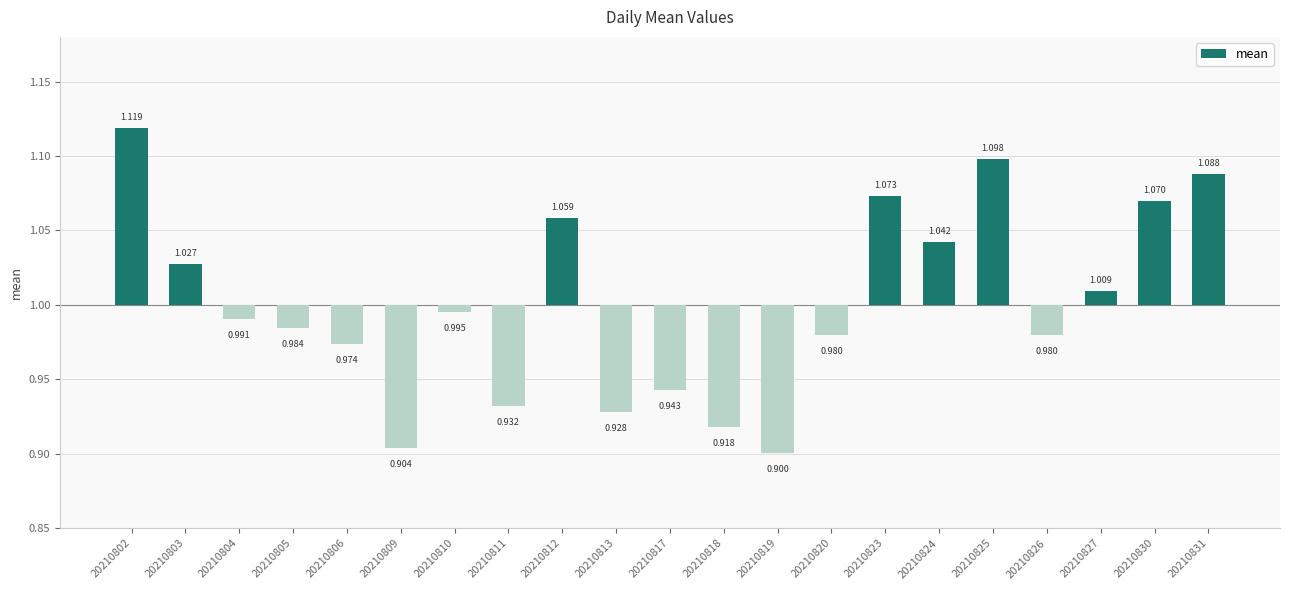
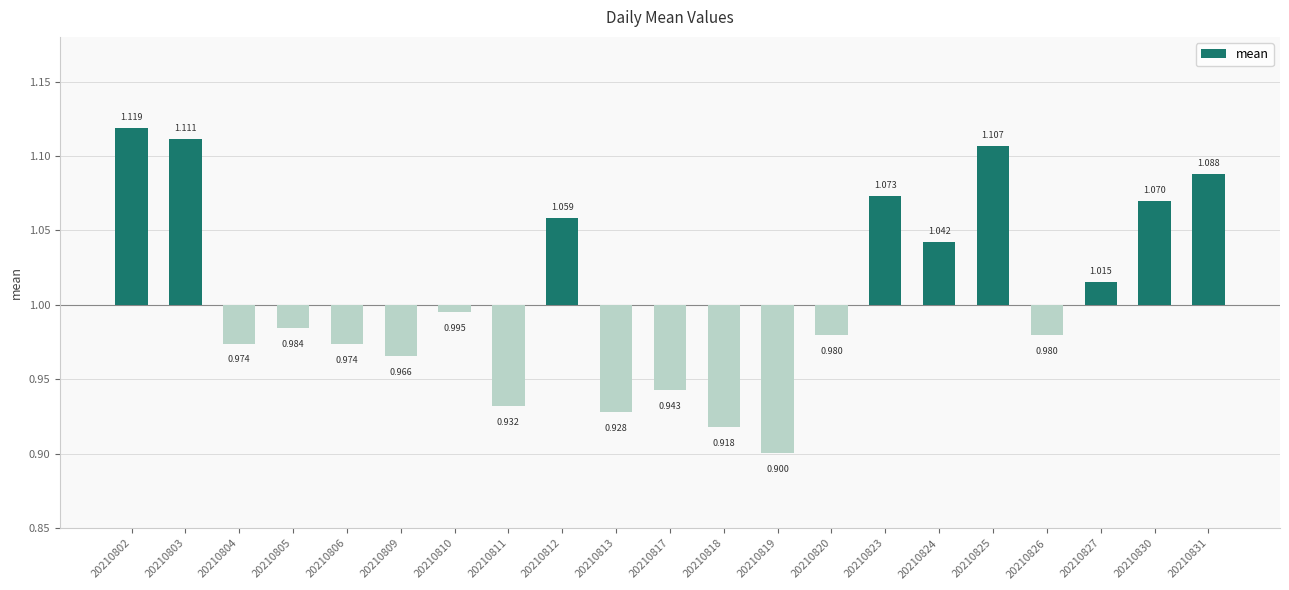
20210803: 1.027 -> 1.111
20210804: 0.991 -> 0.974
20210809: 0.904 -> 0.966
20210825: 1.098 -> 1.107
20210827: 1.009 -> 1.015
